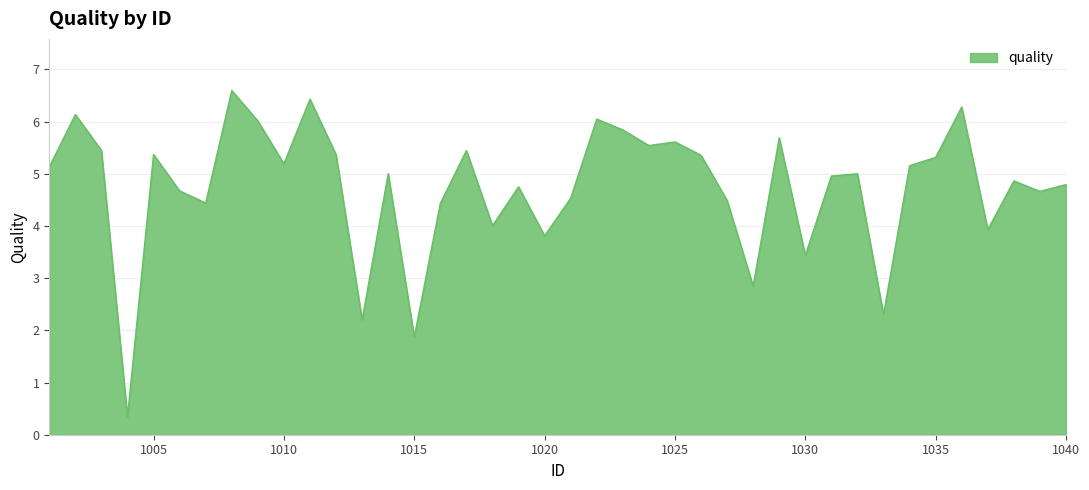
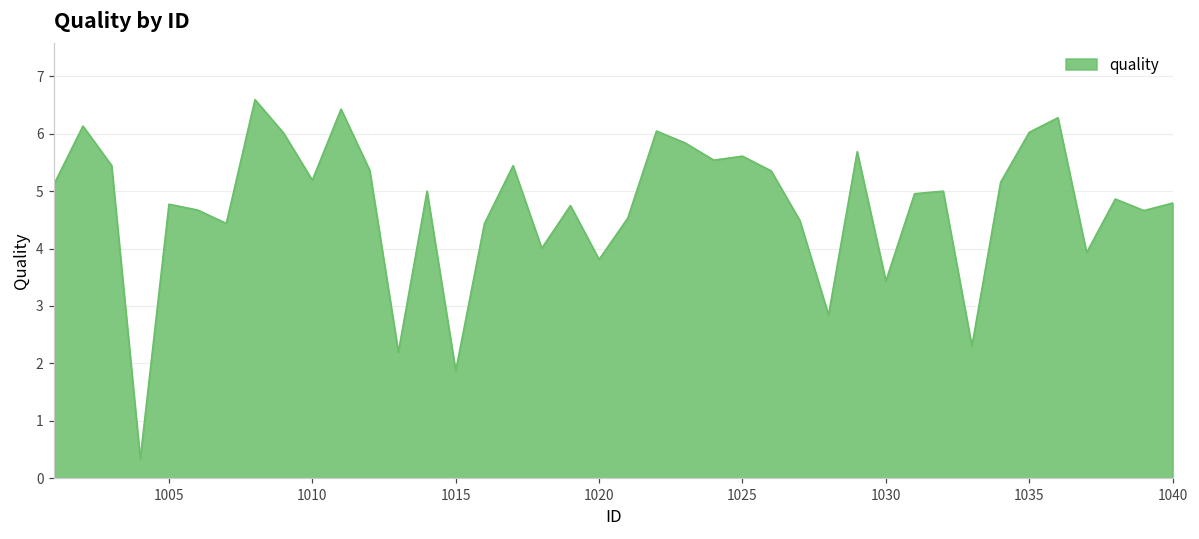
1005: 5.4 -> 4.8
1035: 5.3 -> 6.0
